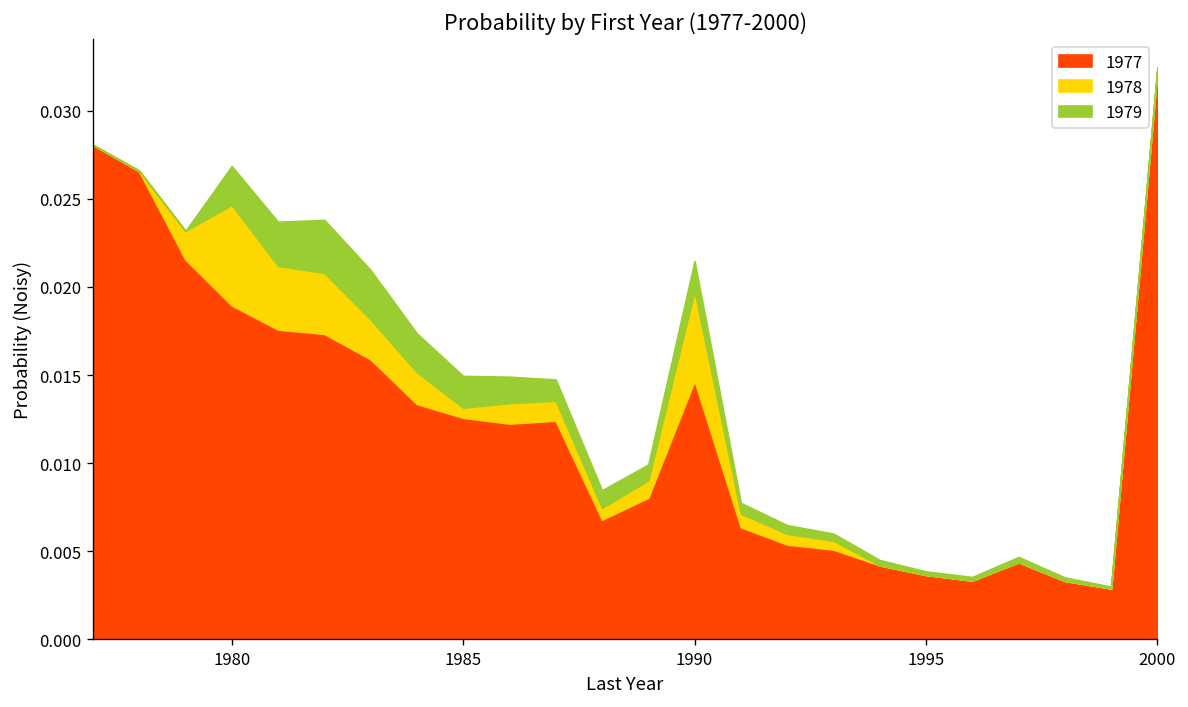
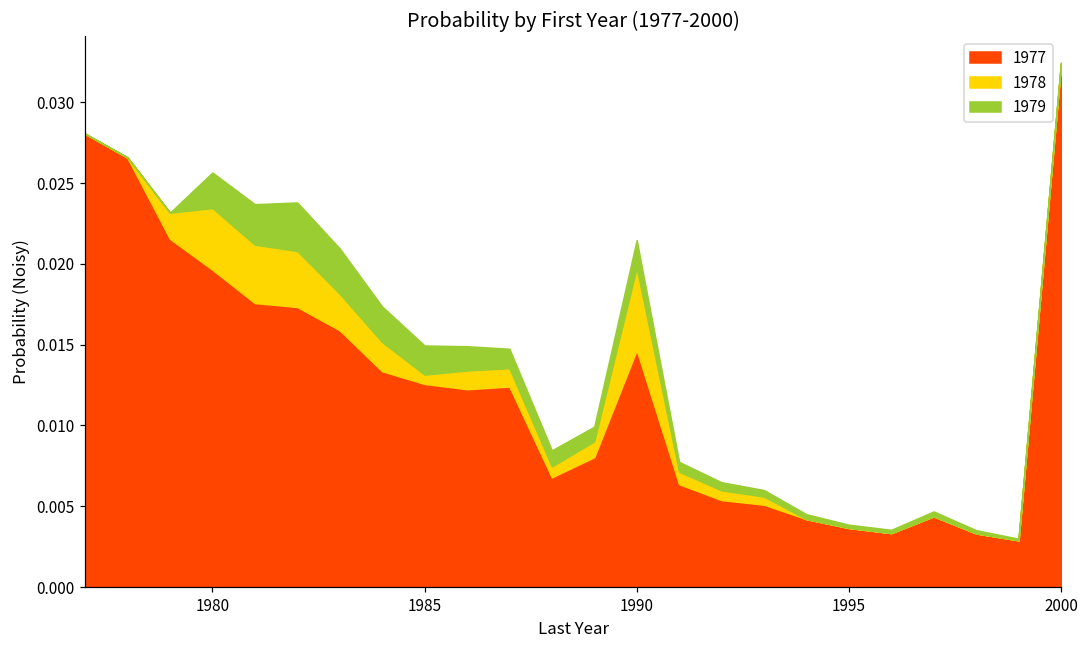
1977, 1980: 0.0190 -> 0.0196
1978, 1980: 0.0057 -> 0.0038
